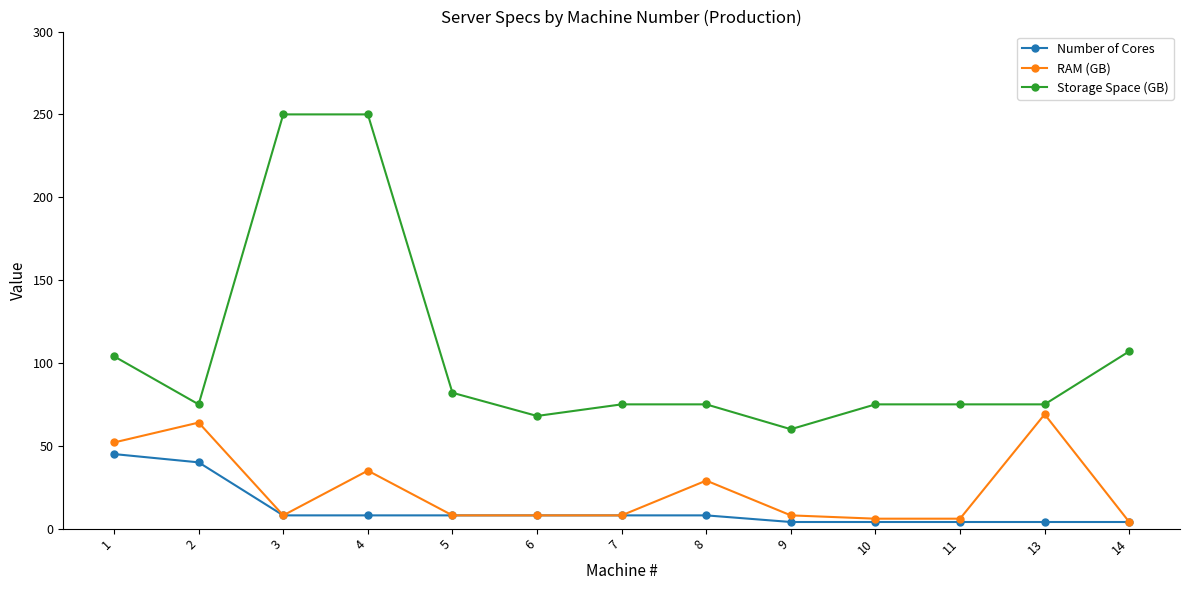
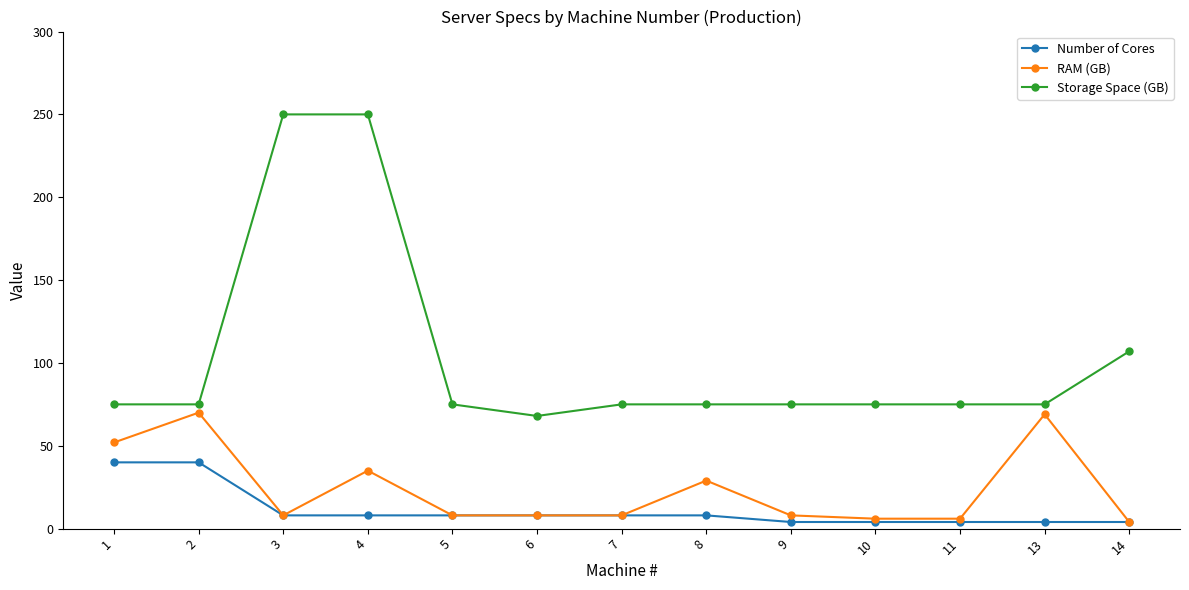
Number of Cores, 1: 45 -> 40
Storage Space (GB), 1: 104 -> 75
RAM (GB), 2: 64 -> 70
Storage Space (GB), 5: 82 -> 75
Storage Space (GB), 9: 60 -> 75
